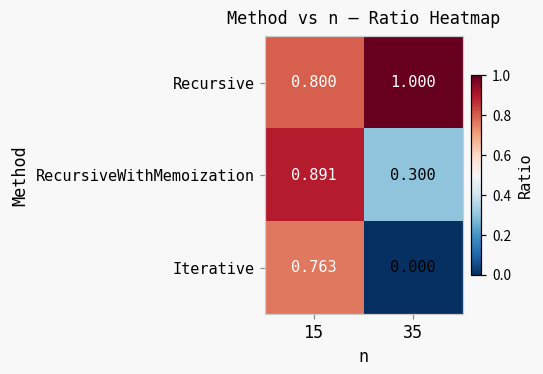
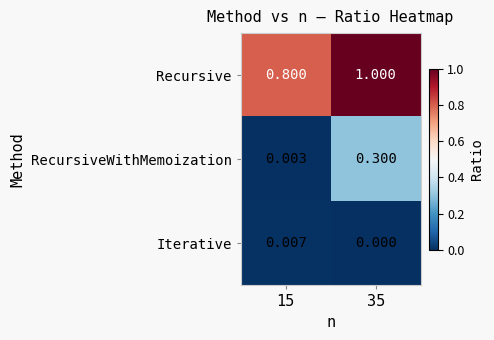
RecursiveWithMemoization, 15: 0.891 -> 0.003
Iterative, 15: 0.763 -> 0.007
